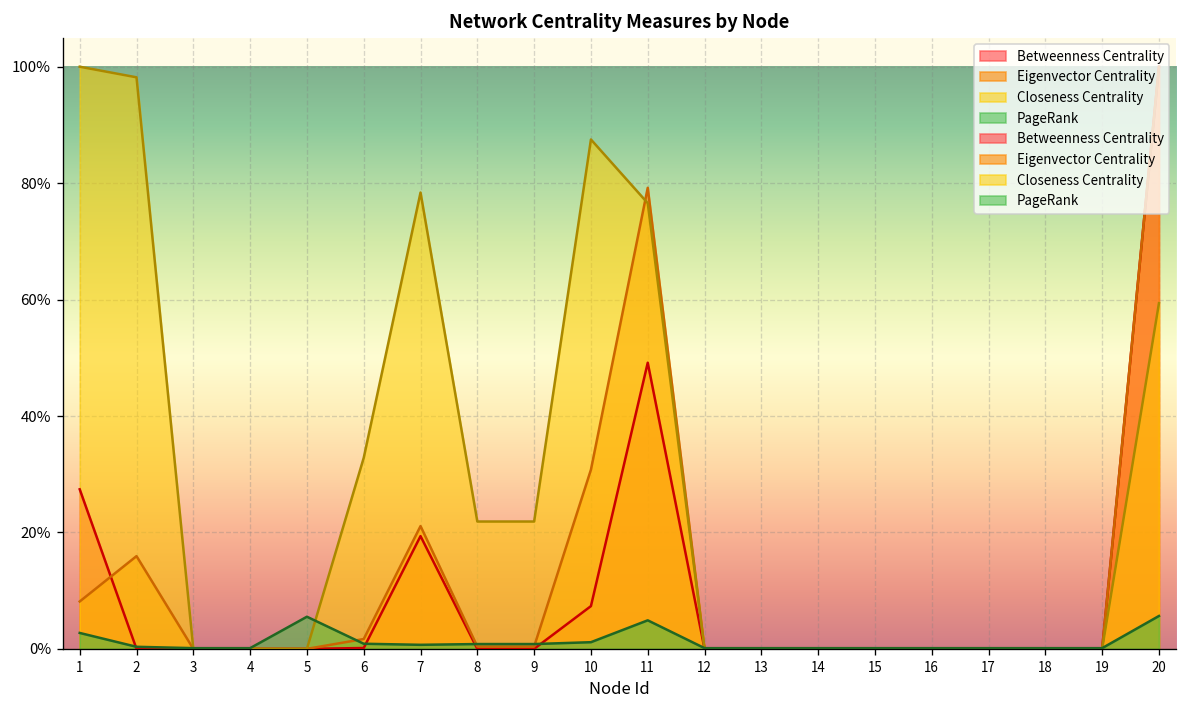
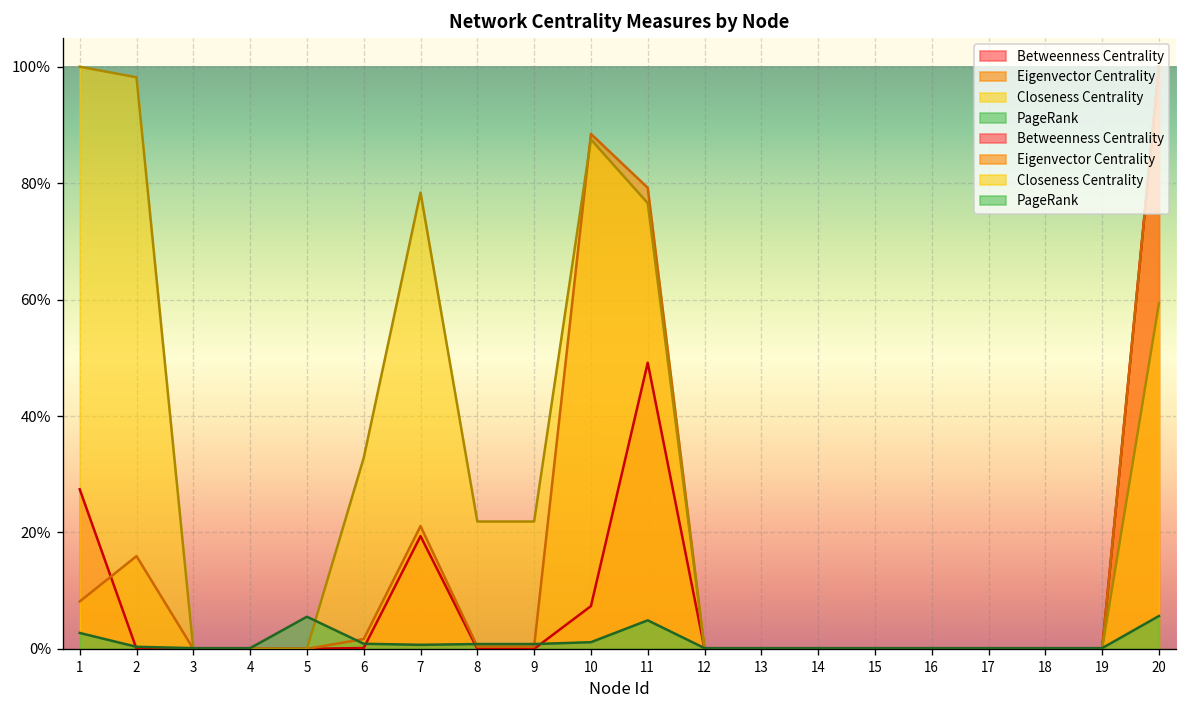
Eigenvector Centrality, 10: 31% -> 88%
